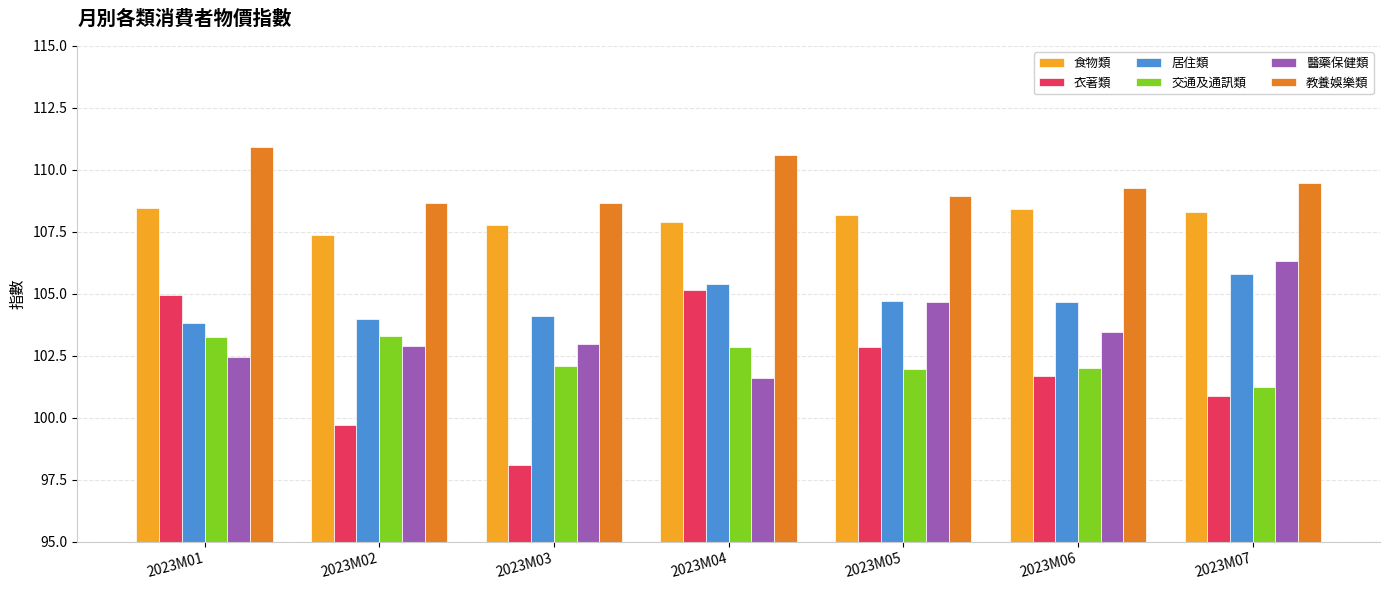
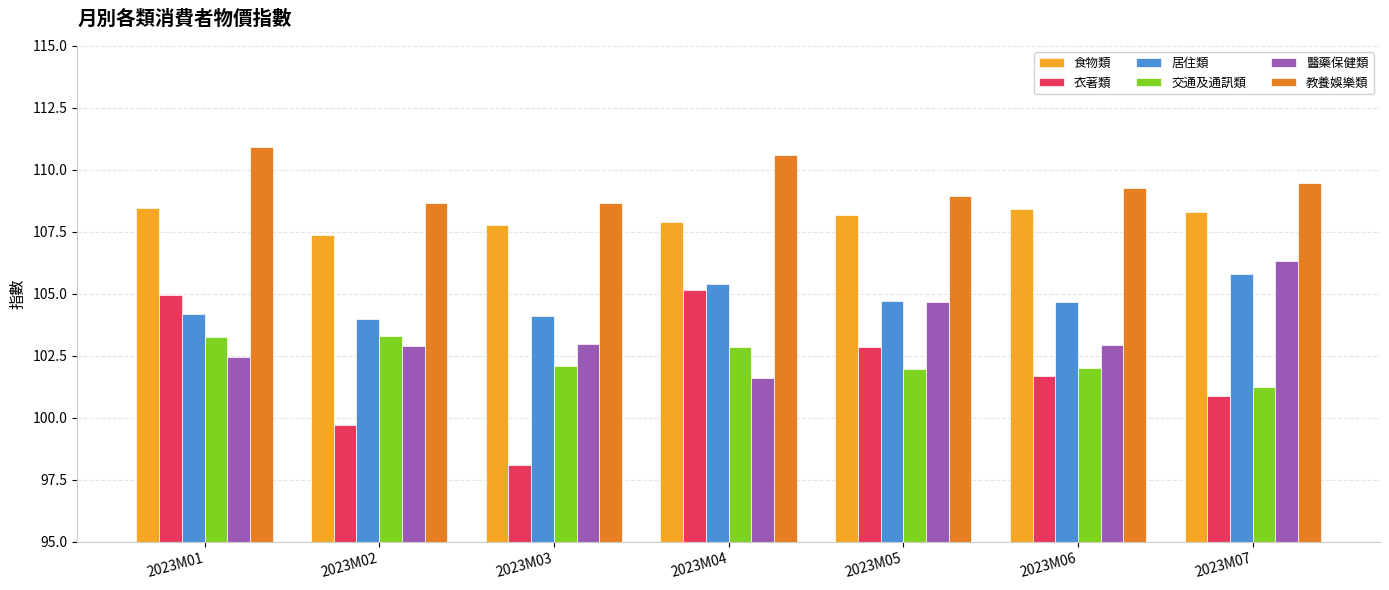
居住類, 2023M01: 103.8 -> 104.2
醫藥保健類, 2023M06: 103.5 -> 102.9
